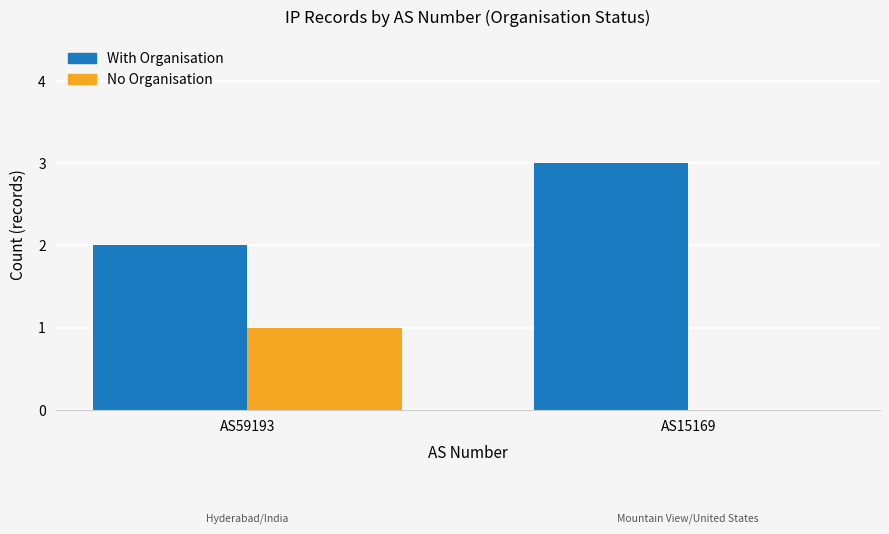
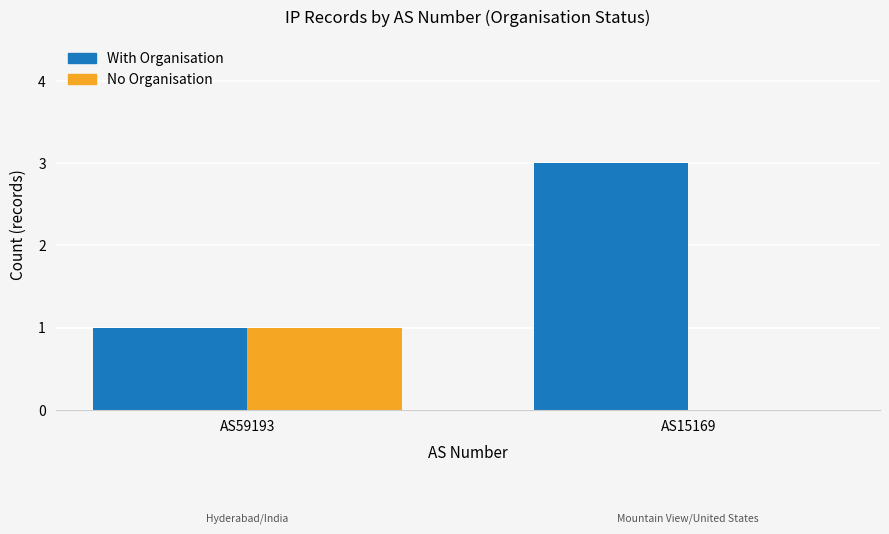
With Organisation, AS59193: 2 -> 1
